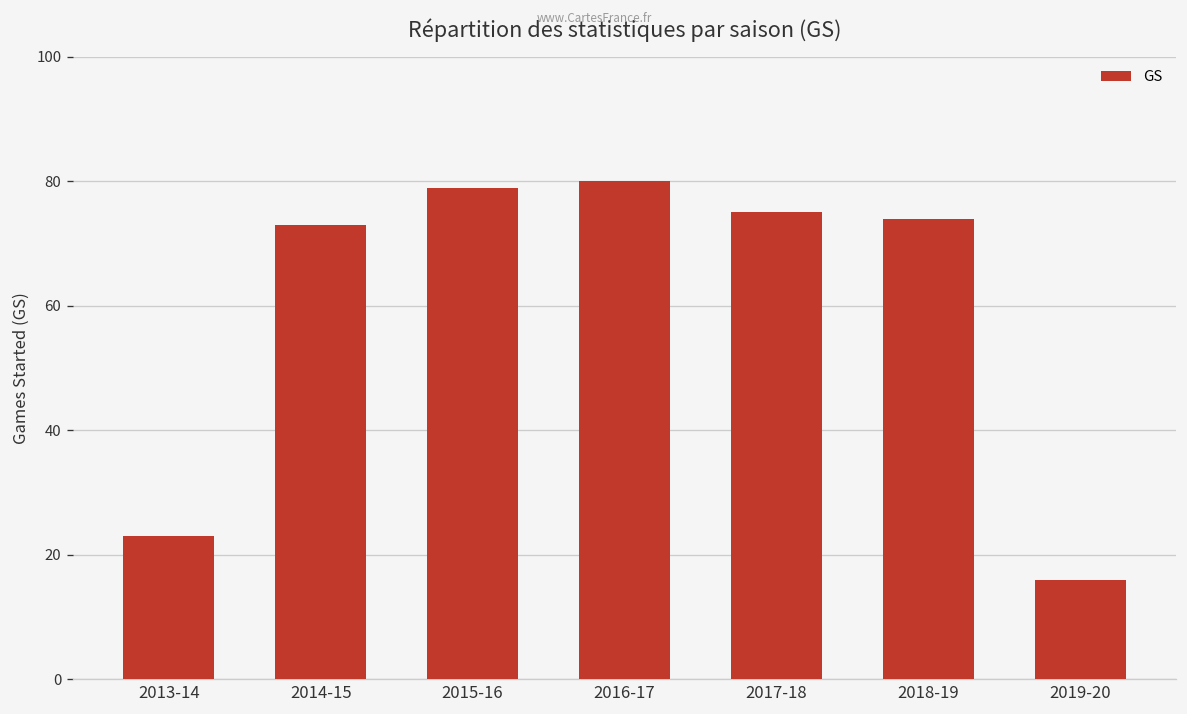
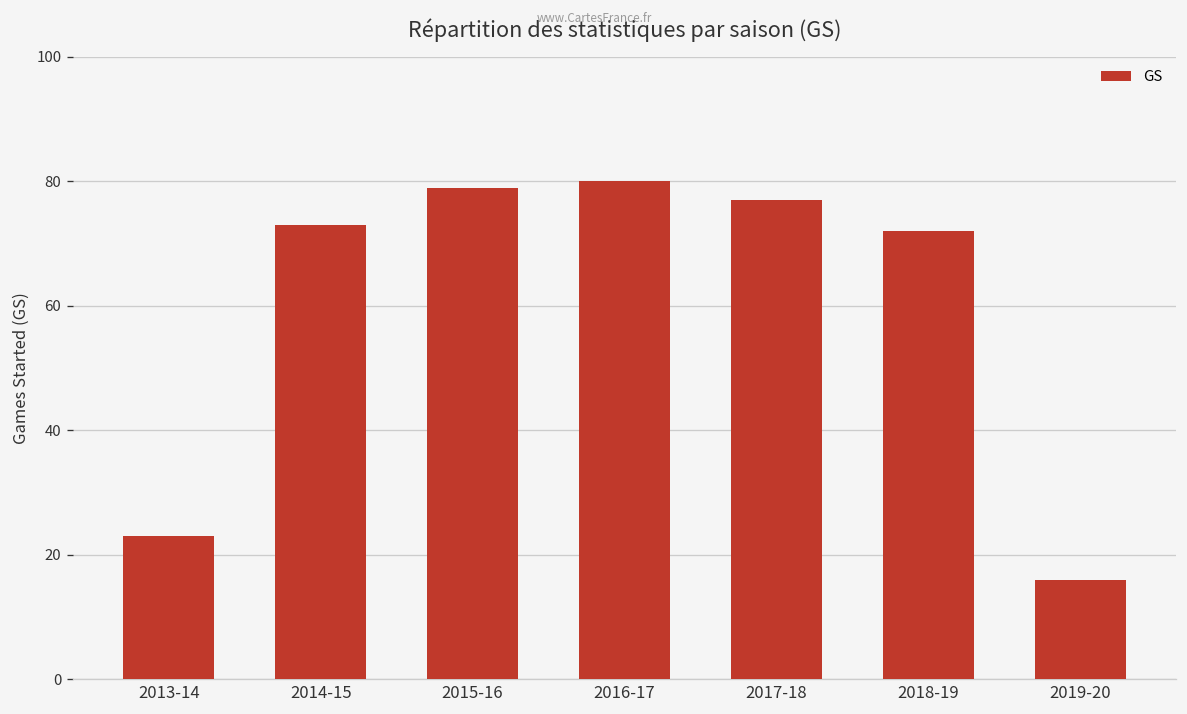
2017-18: 75 -> 77
2018-19: 74 -> 72
